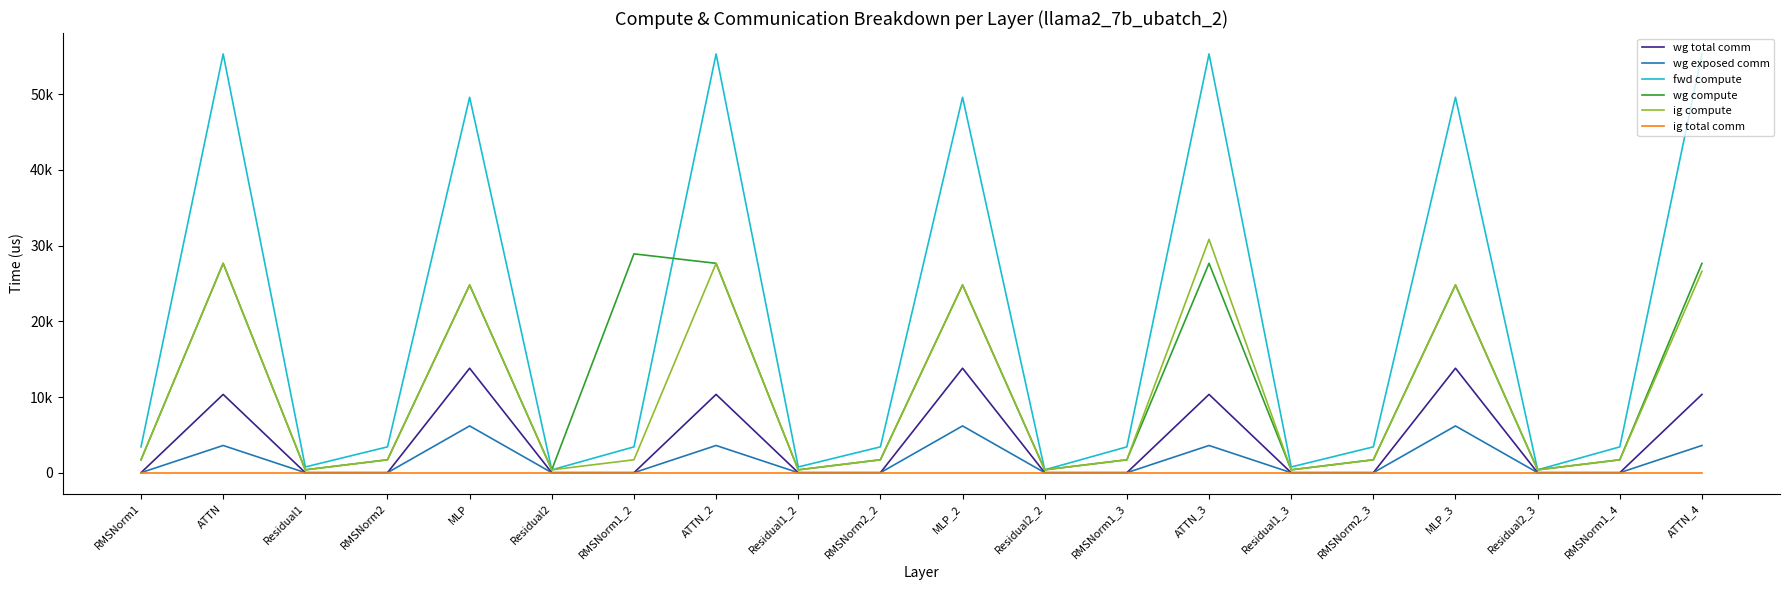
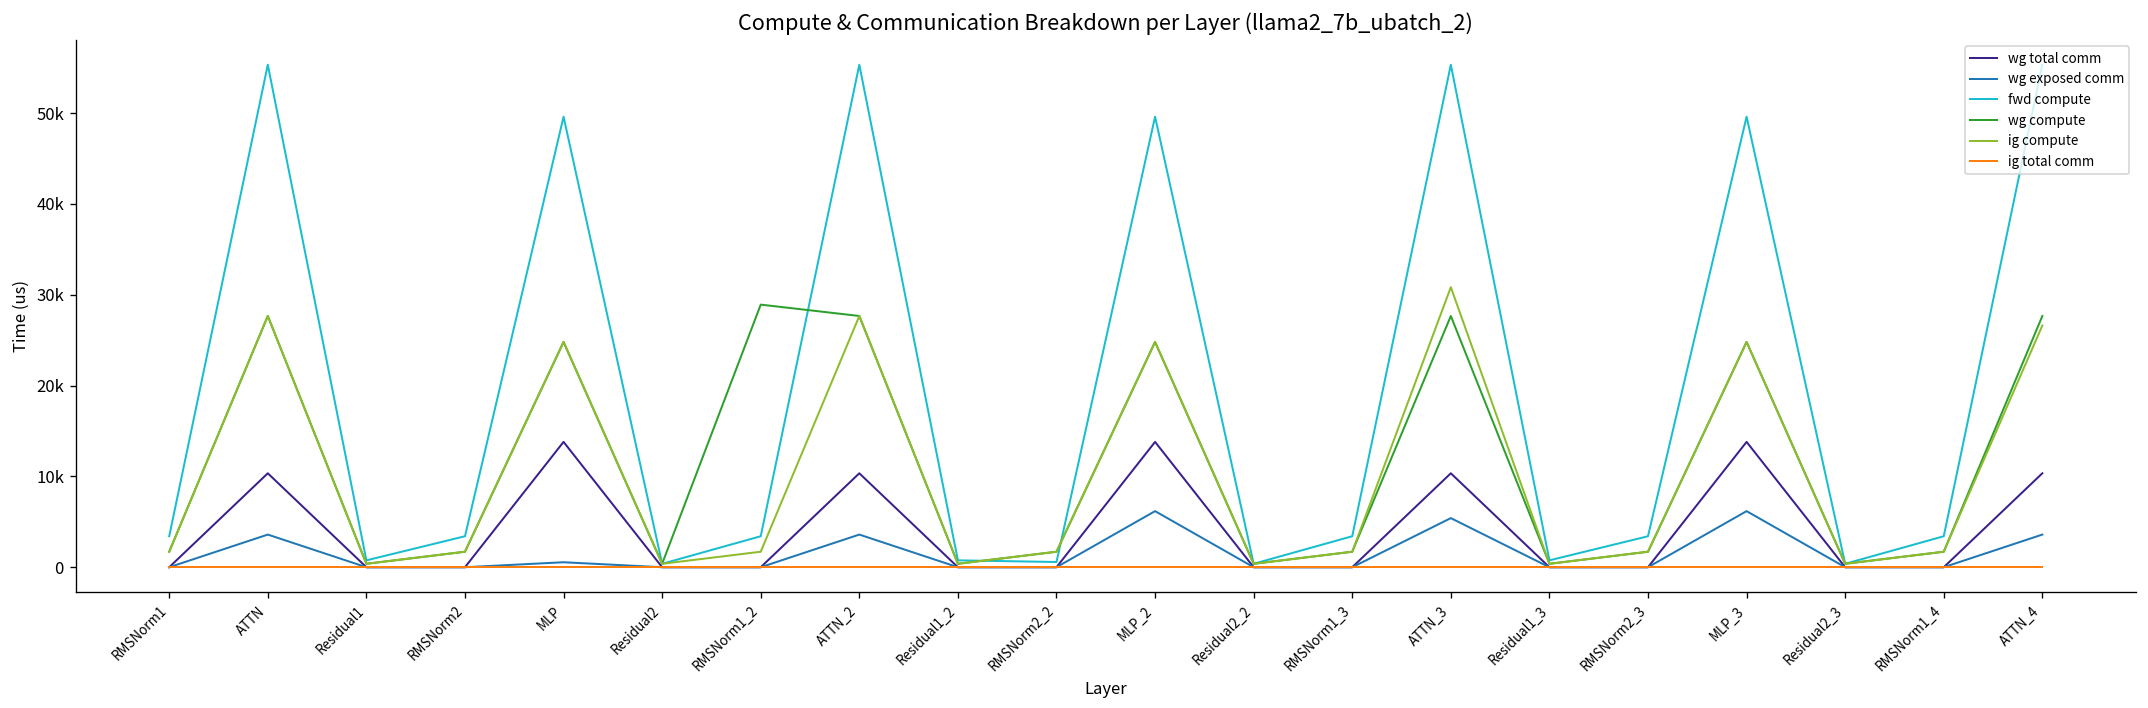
wg exposed comm, MLP: 6000 -> 1000
fwd compute, RMSNorm2_2: 3000 -> 1000
wg exposed comm, ATTN_3: 4000 -> 5000
